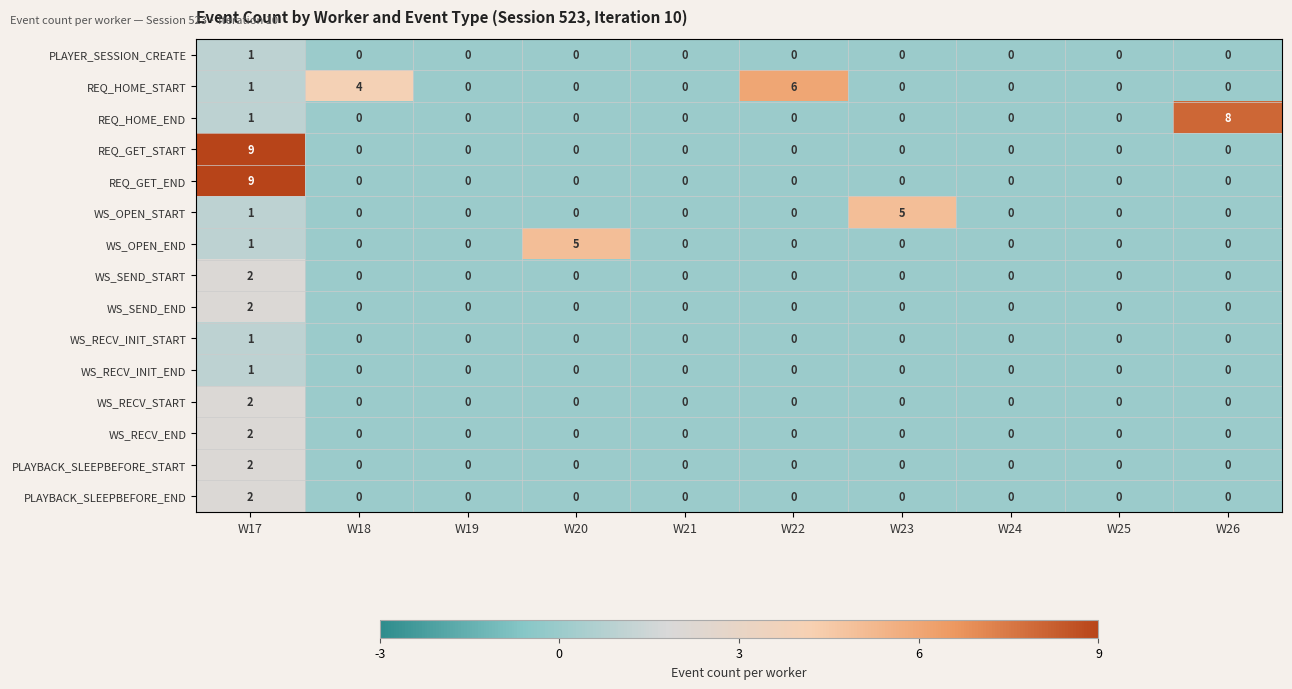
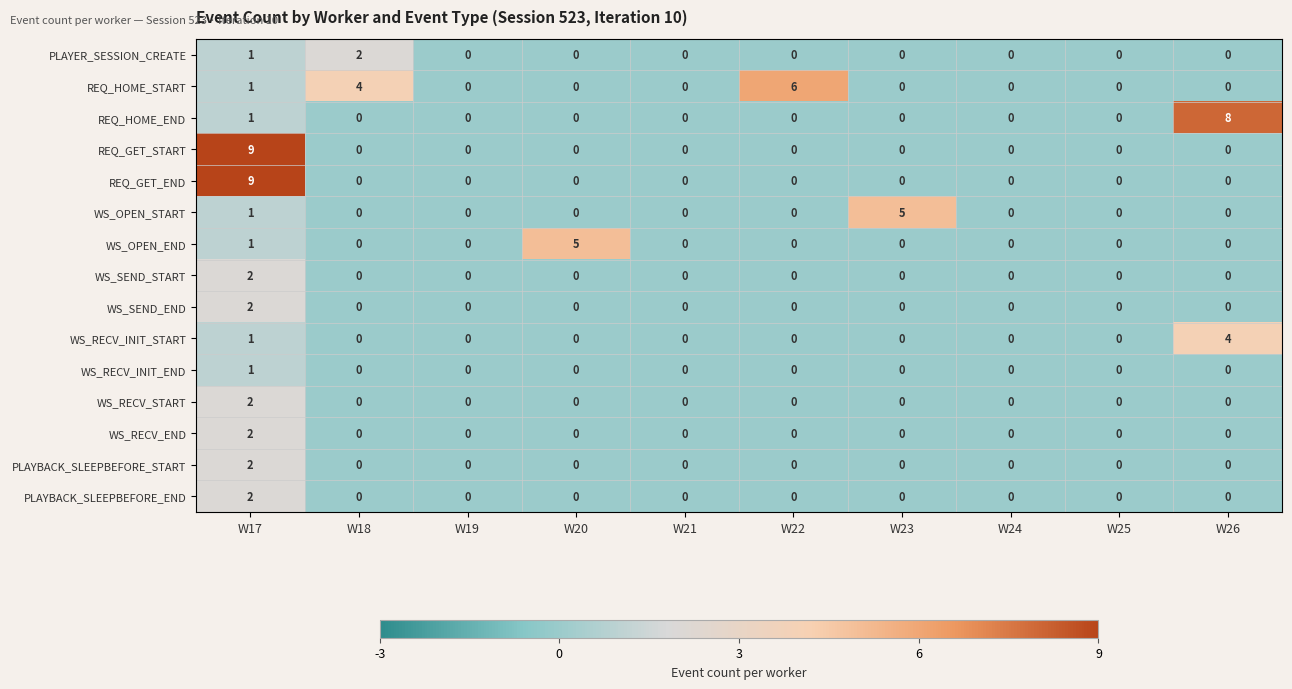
PLAYER_SESSION_CREATE, W18: 0 -> 2
WS_RECV_INIT_START, W26: 0 -> 4
